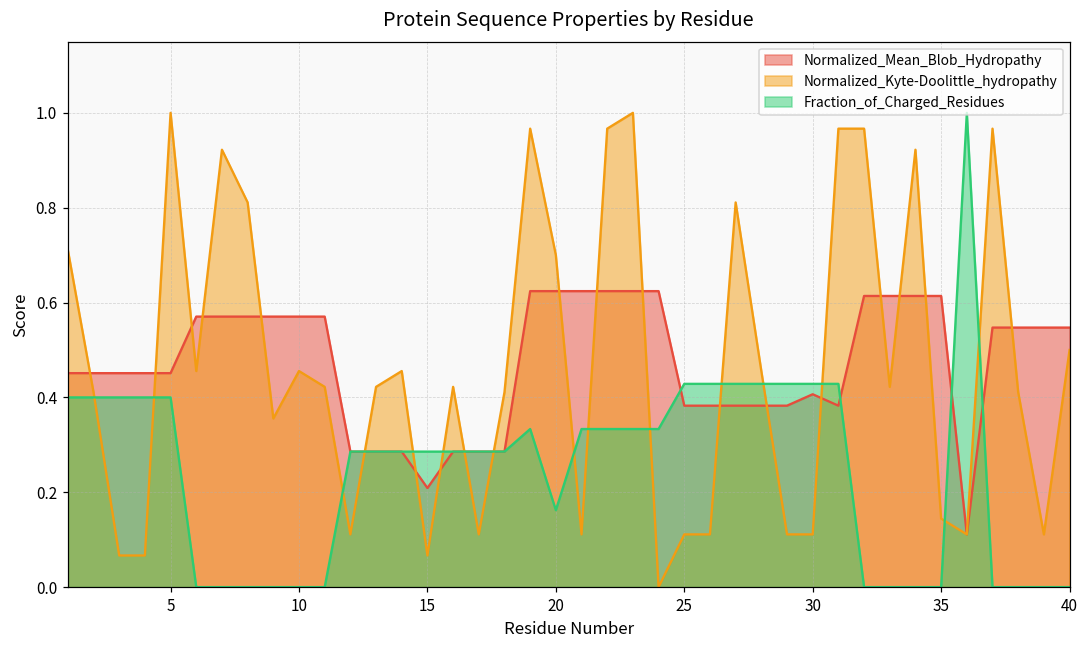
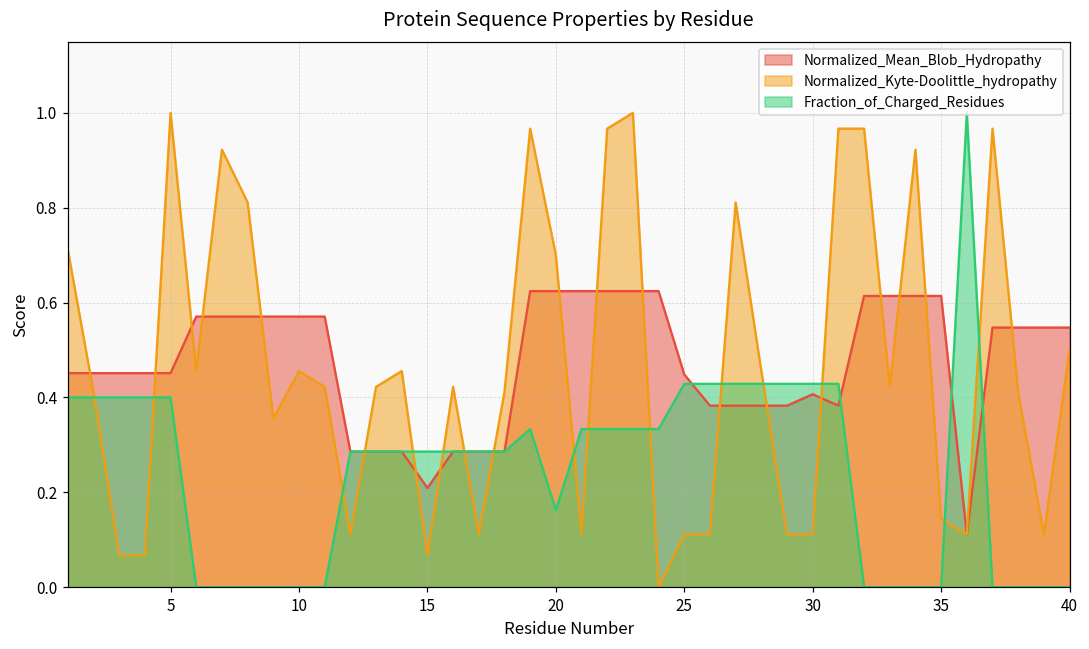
Normalized_Mean_Blob_Hydropathy, 25: 0.38 -> 0.45
